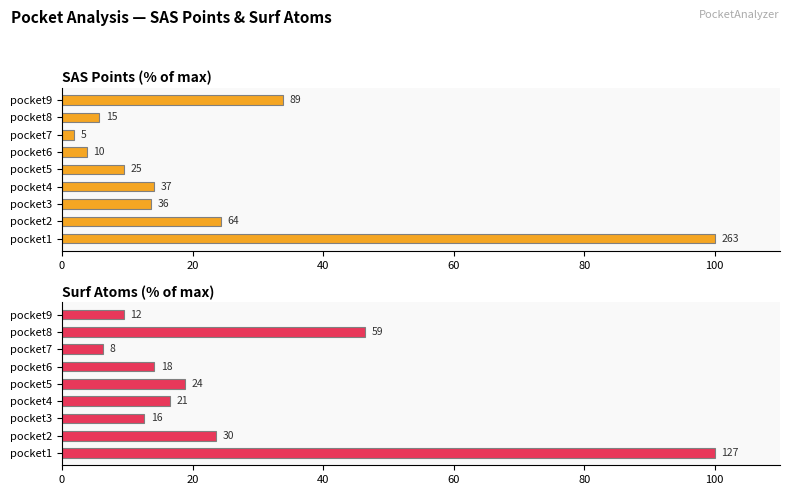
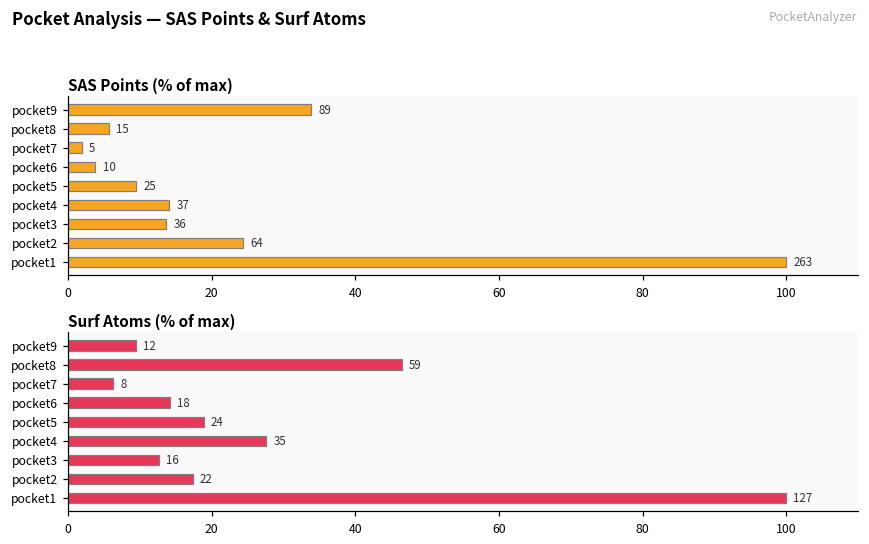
Surf Atoms (% of max), pocket4: 21 -> 35
Surf Atoms (% of max), pocket2: 30 -> 22
